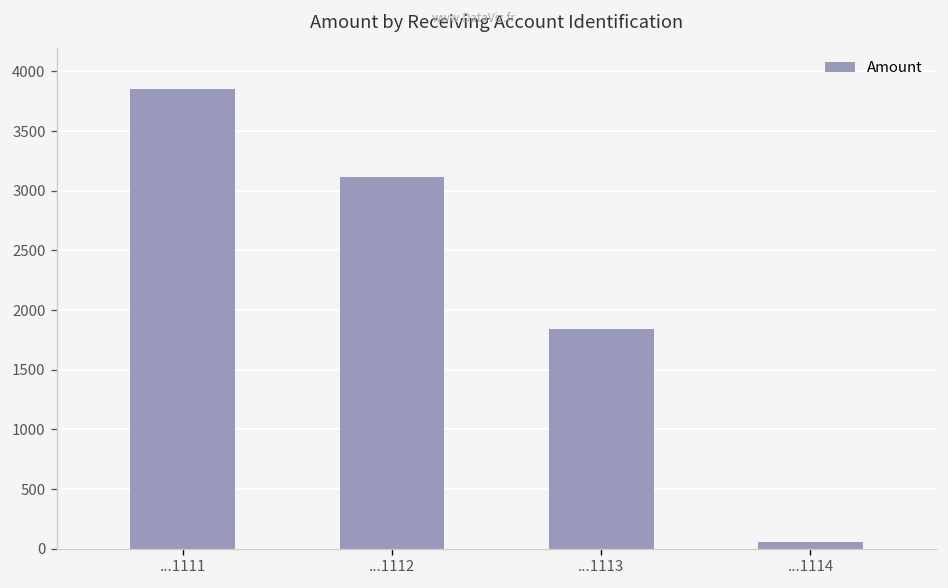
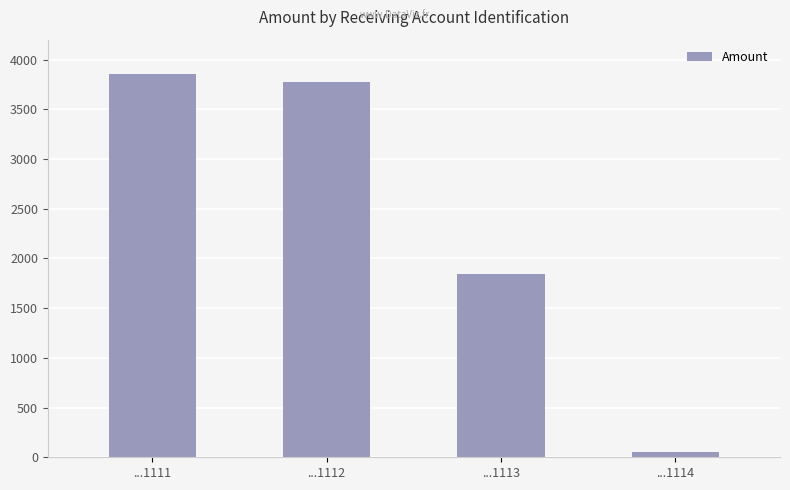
...1112: 3100 -> 3800
